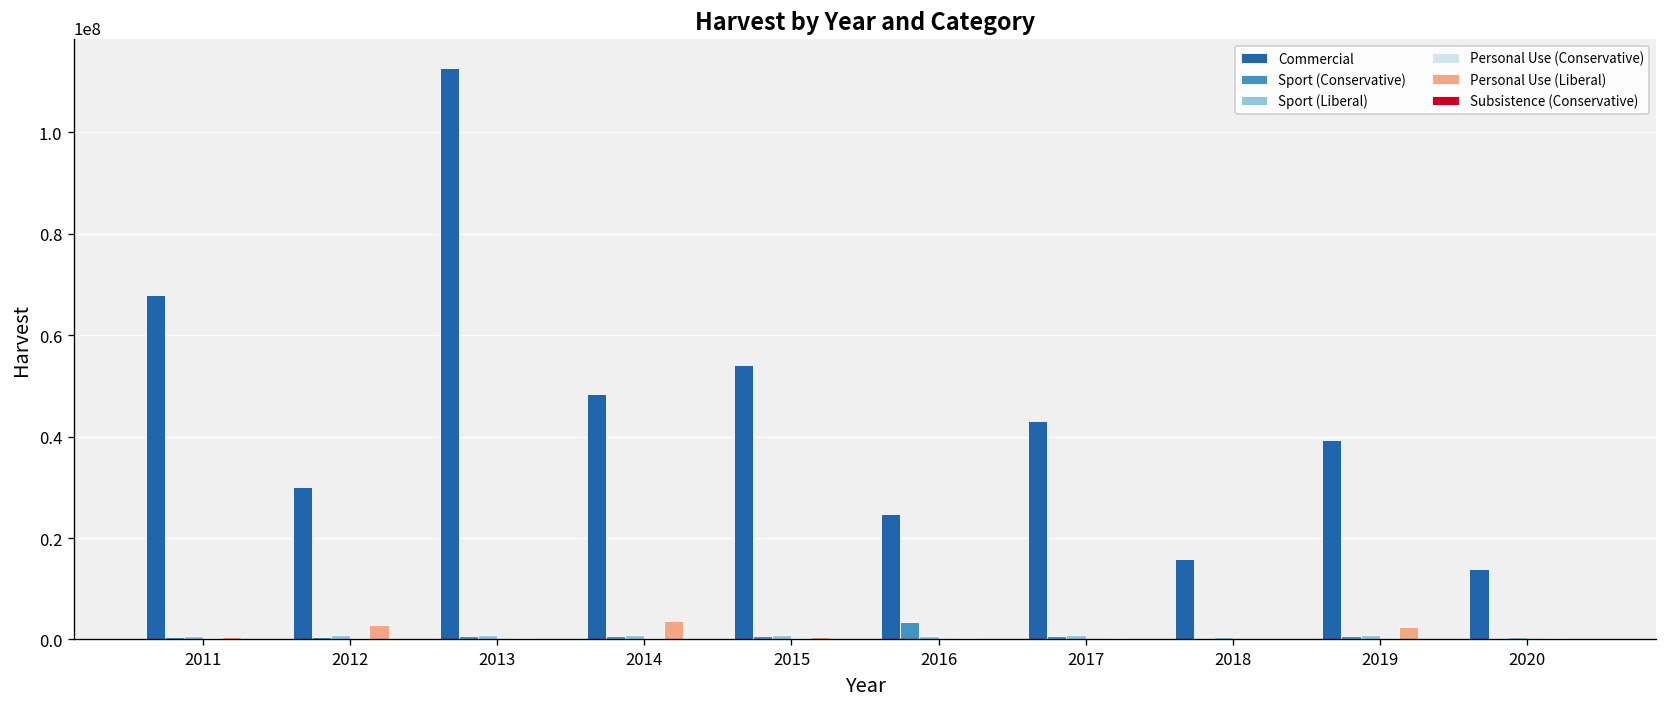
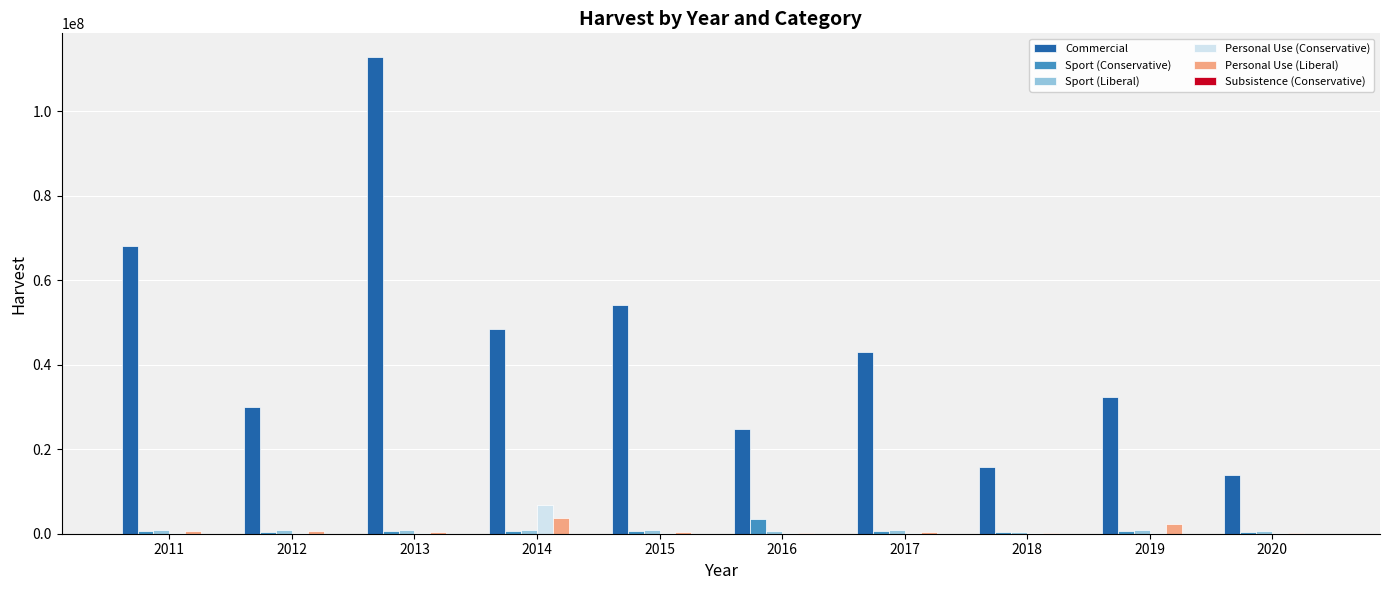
Personal Use (Liberal), 2012: 3000000 -> 1000000
Personal Use (Conservative), 2014: 0 -> 7000000
Commercial, 2019: 39000000 -> 32000000
